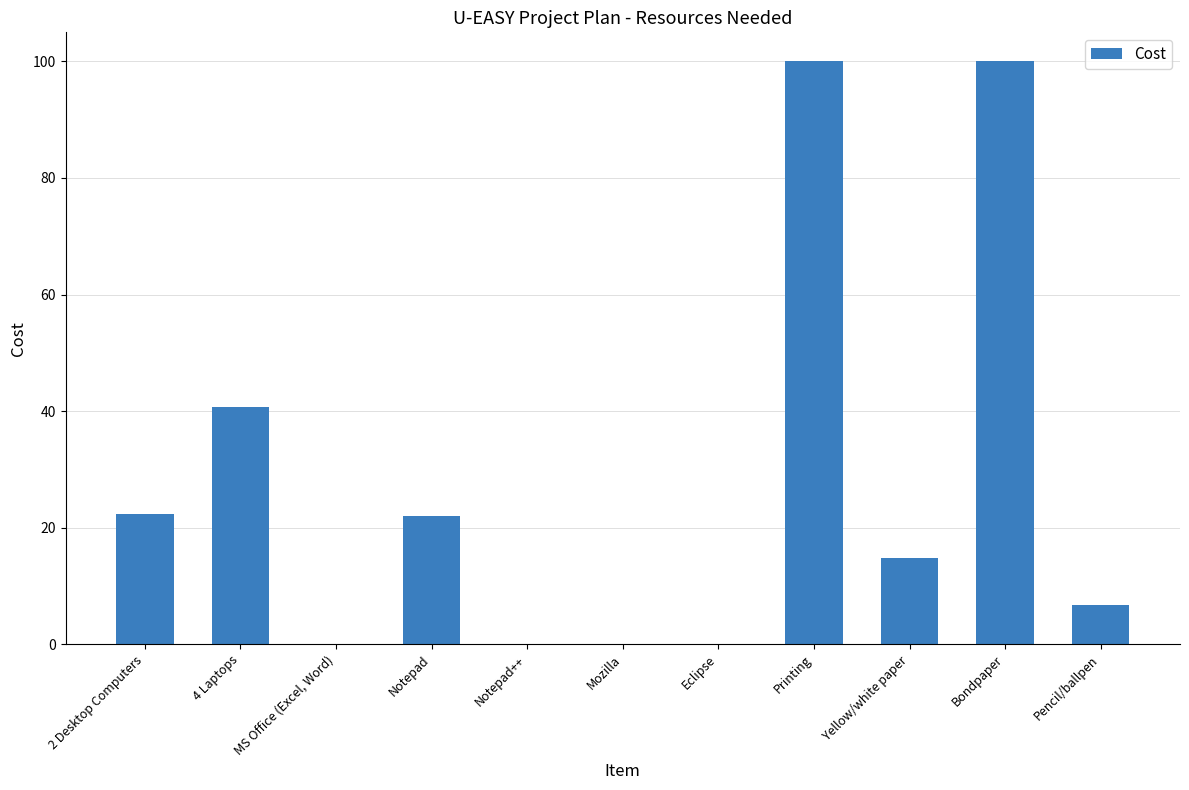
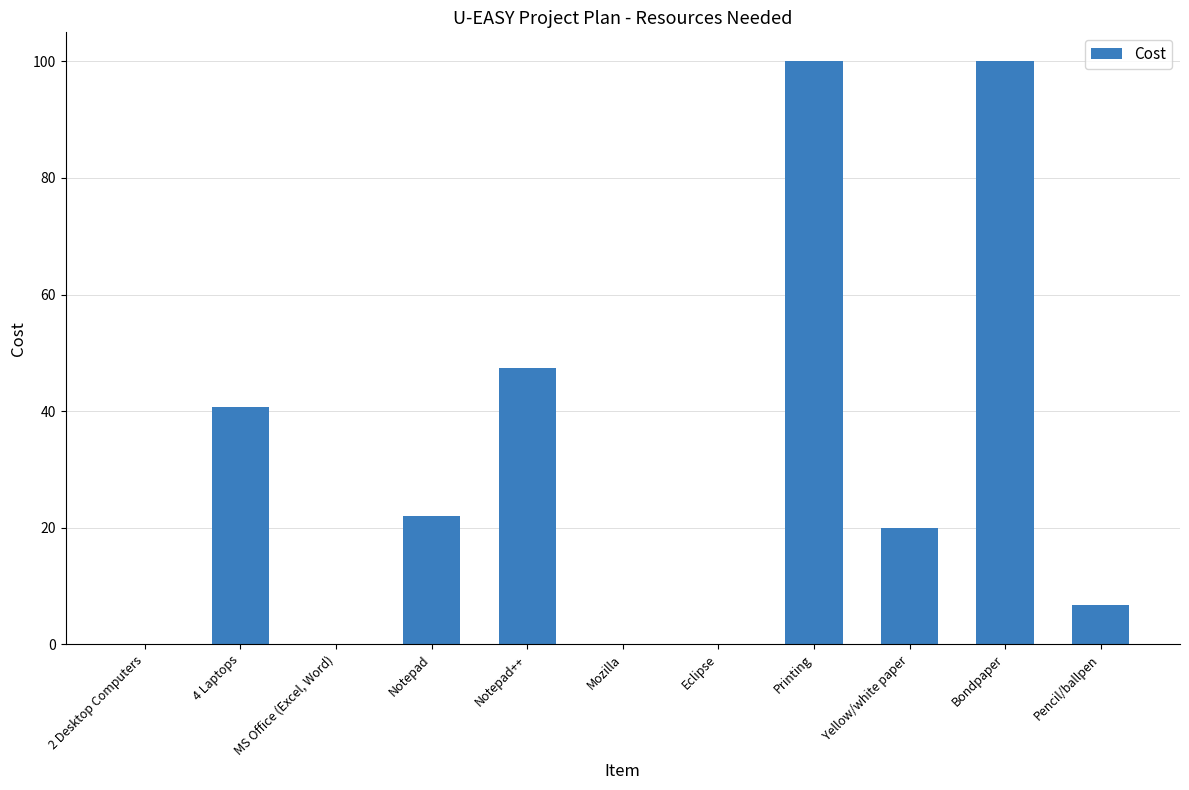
2 Desktop Computers: 22 -> 0
Notepad++: 0 -> 47
Yellow/white paper: 15 -> 20
